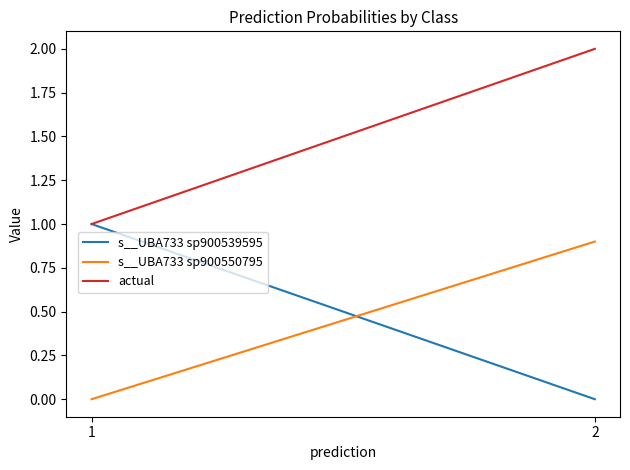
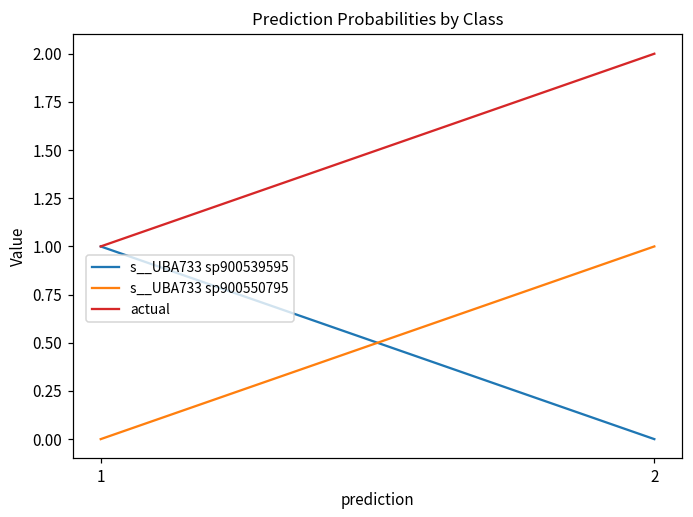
s__UBA733 sp900550795, 2: 0.9 -> 1.0
